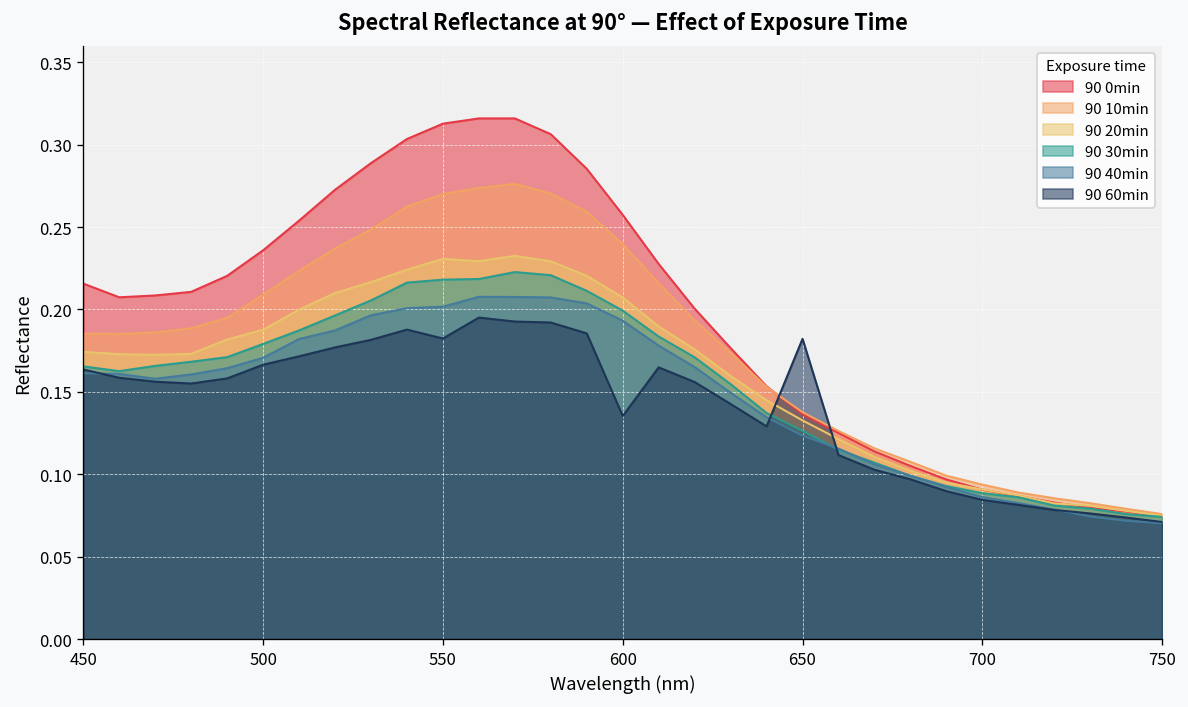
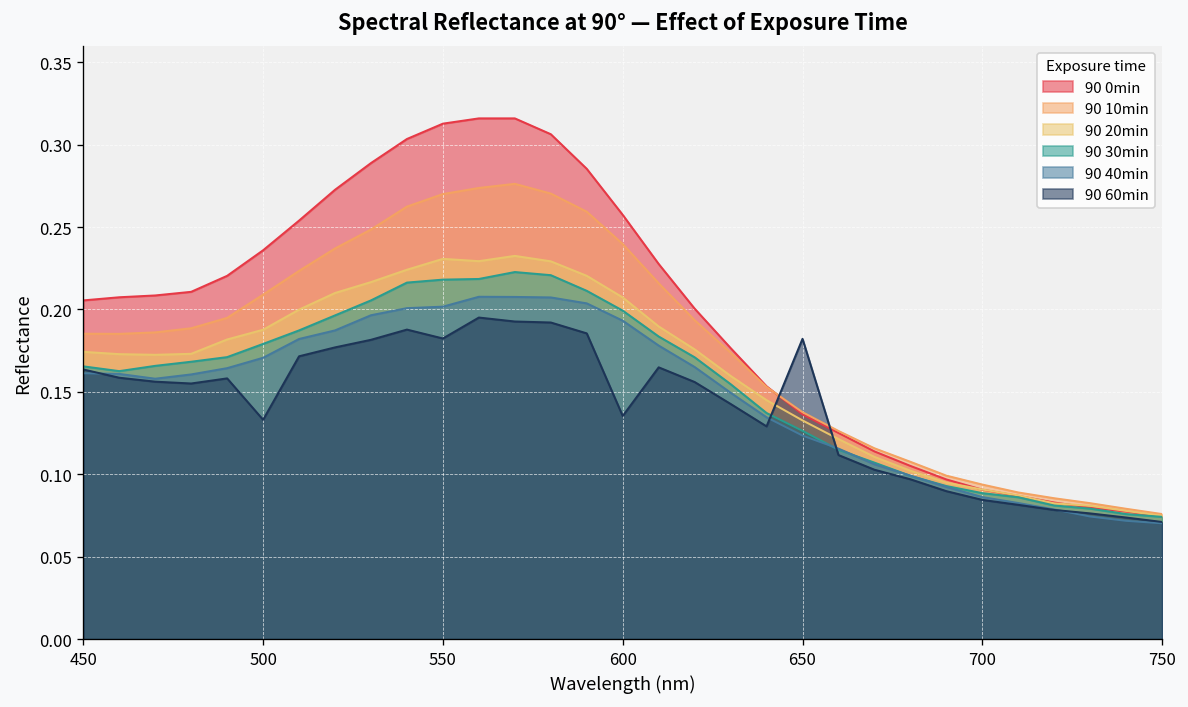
90 0min, 450: 0.216 -> 0.206
90 60min, 500: 0.167 -> 0.133
